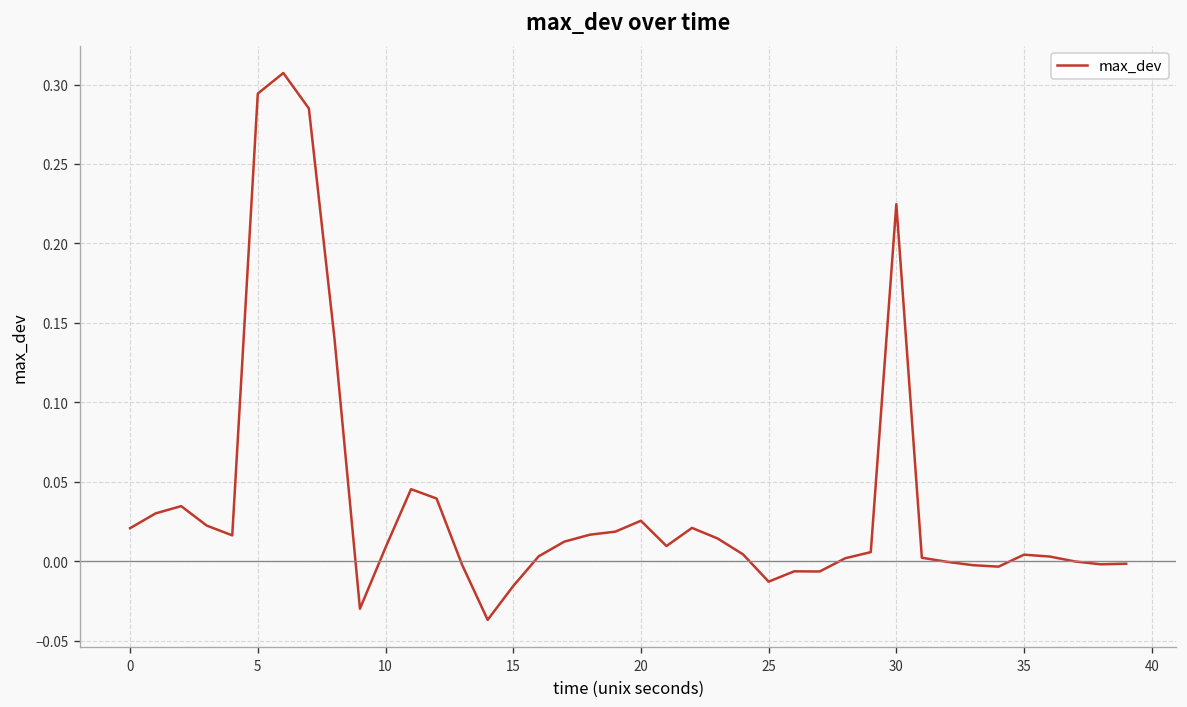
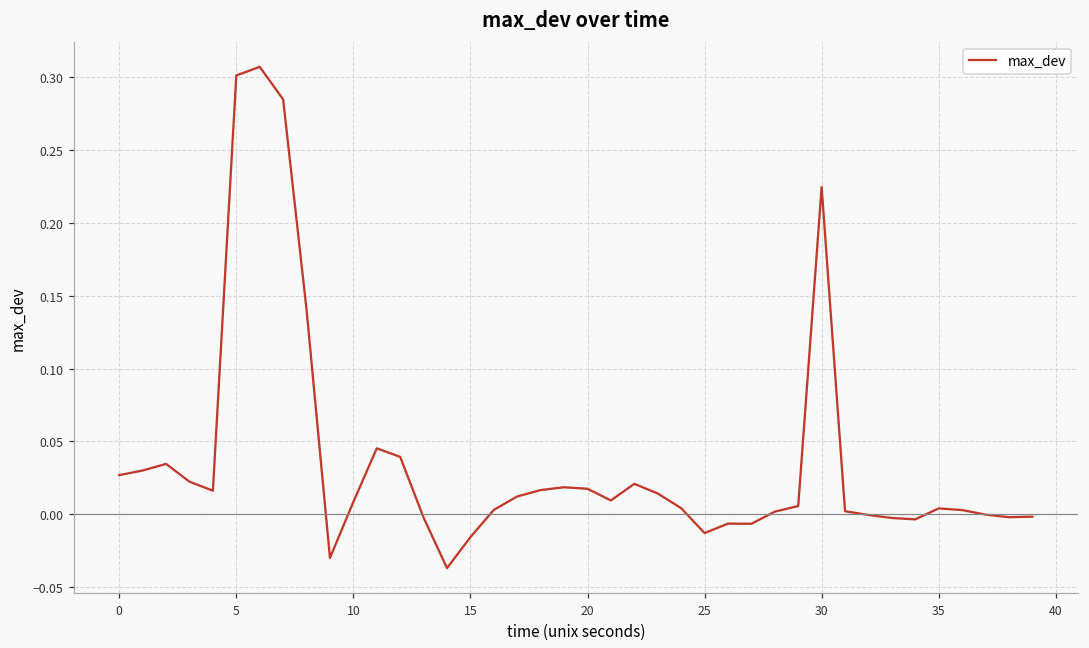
0: 0.021 -> 0.027
5: 0.294 -> 0.301
20: 0.025 -> 0.018
